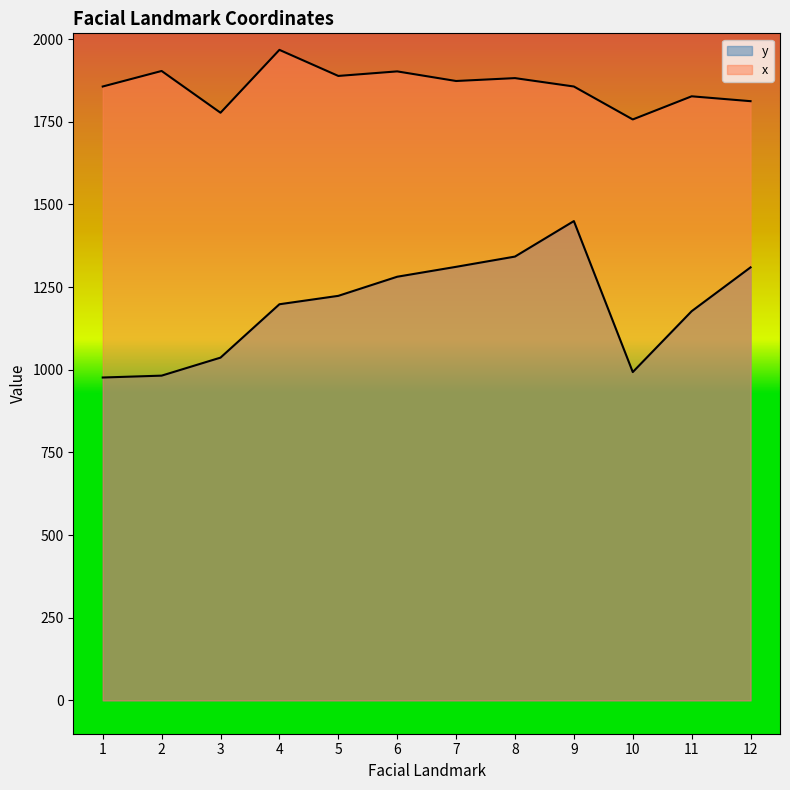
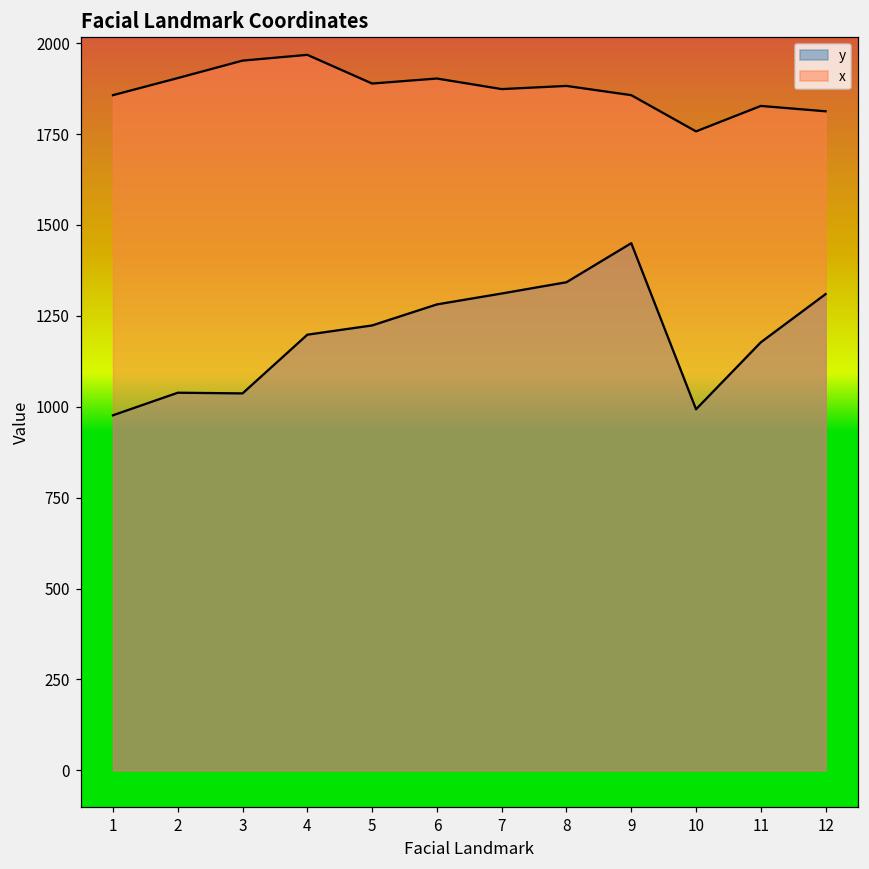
y, 2: 980 -> 1040
x, 3: 1780 -> 1950
